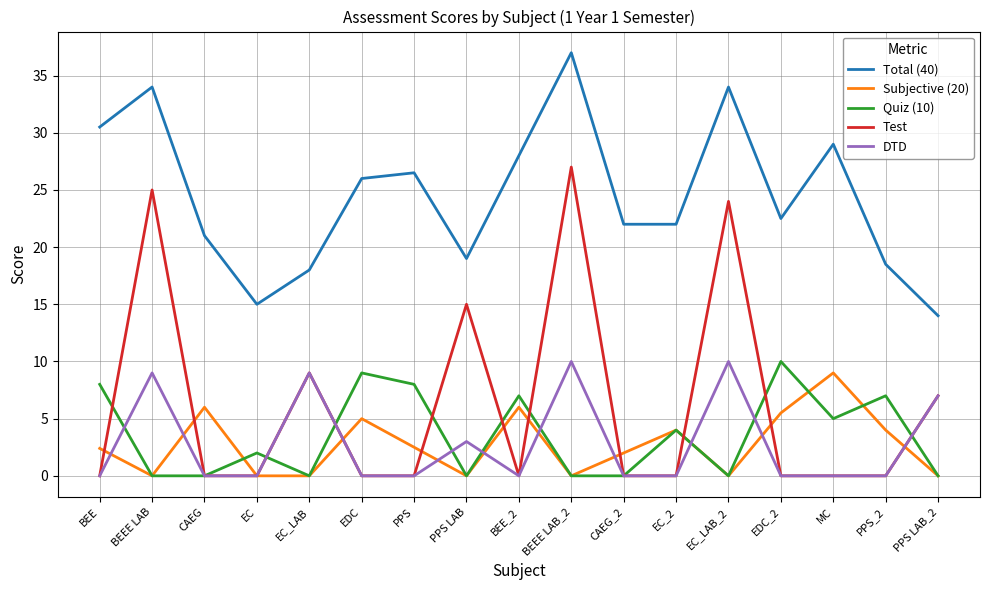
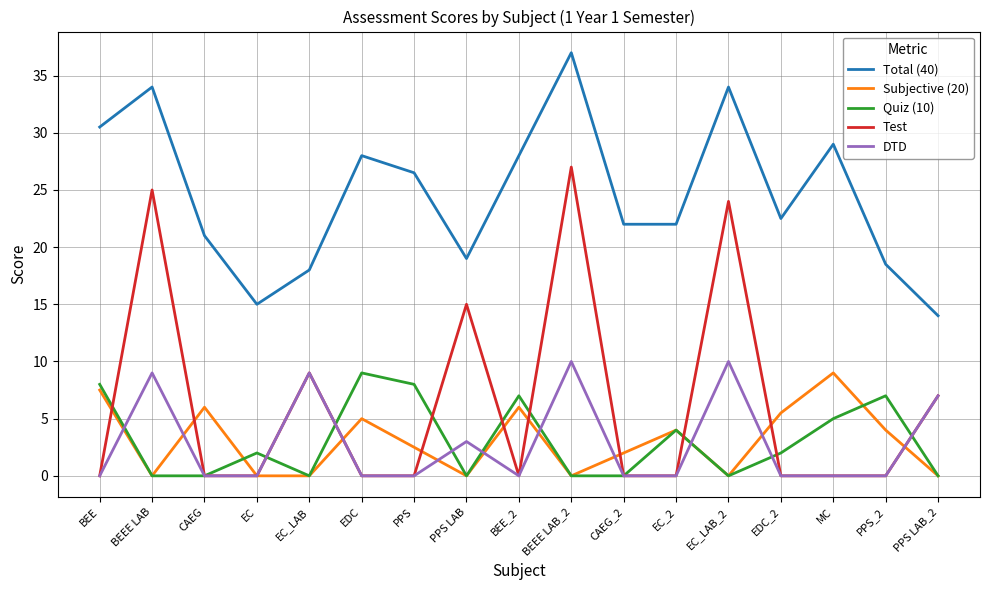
Subjective (20), BEE: 2.4 -> 7.5
Total (40), EDC: 26 -> 28
Quiz (10), EDC_2: 10 -> 2
